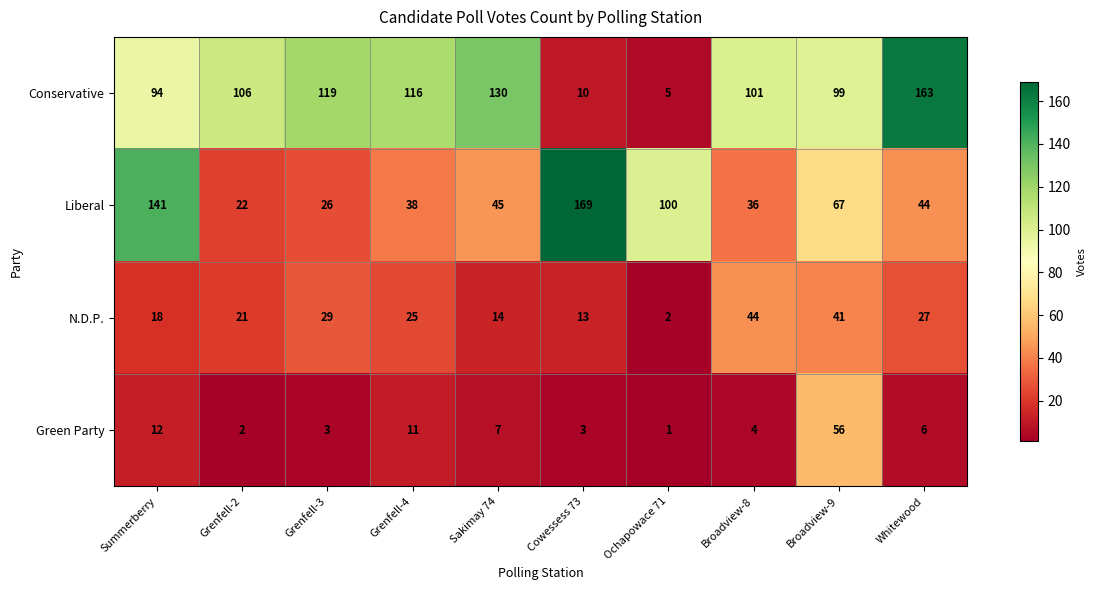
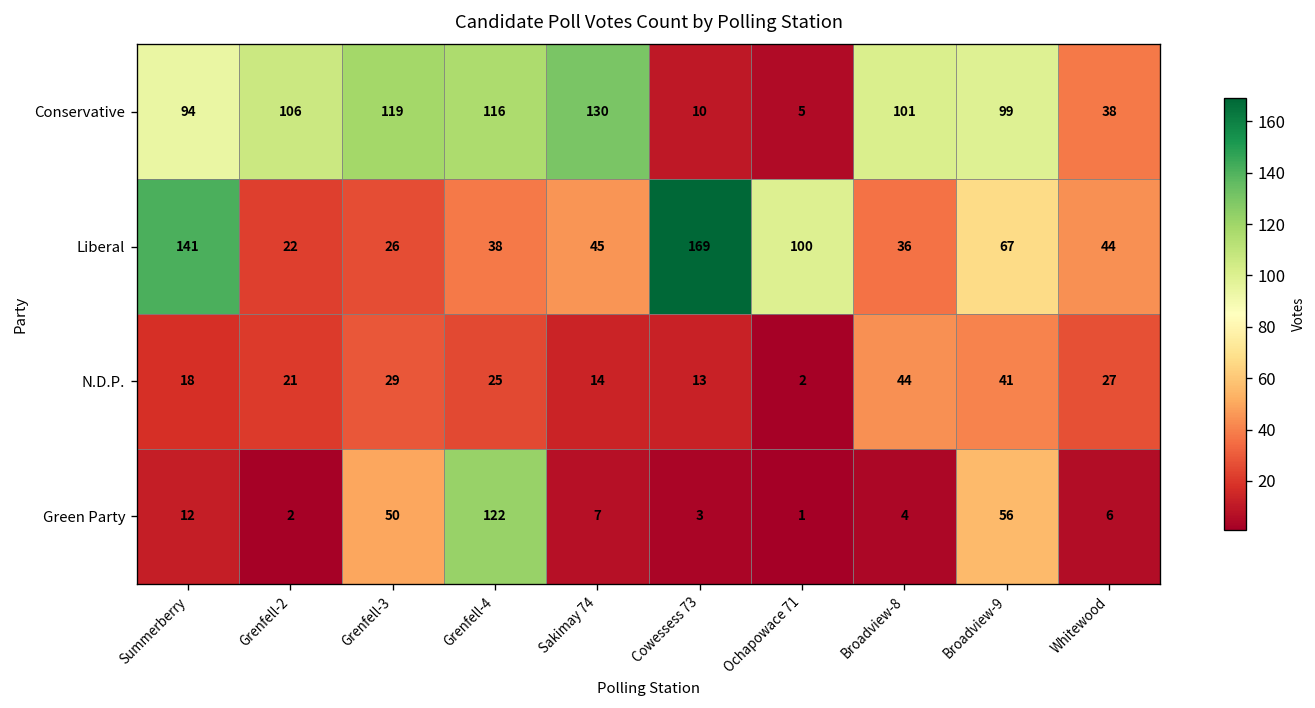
Conservative, Whitewood: 163 -> 38
Green Party, Grenfell-3: 3 -> 50
Green Party, Grenfell-4: 11 -> 122
